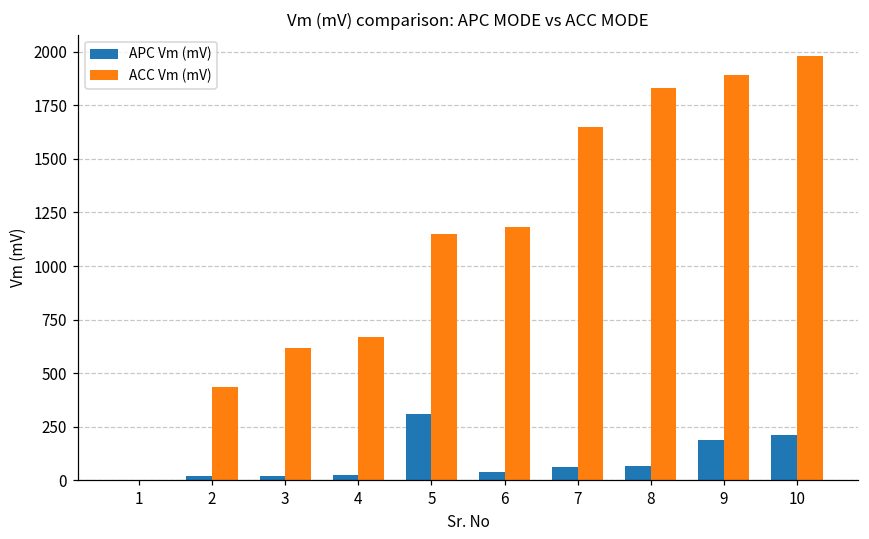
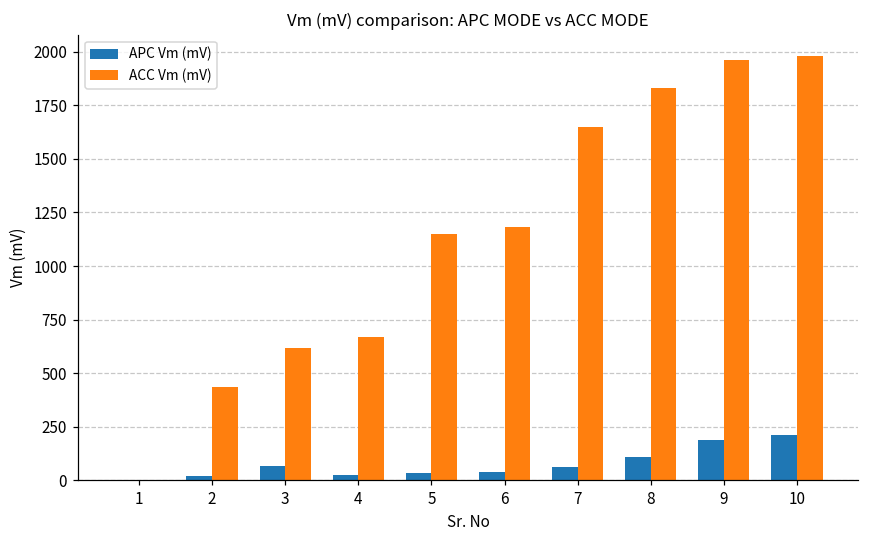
APC Vm (mV), 3: 20 -> 70
APC Vm (mV), 5: 310 -> 40
APC Vm (mV), 8: 70 -> 110
ACC Vm (mV), 9: 1890 -> 1960
